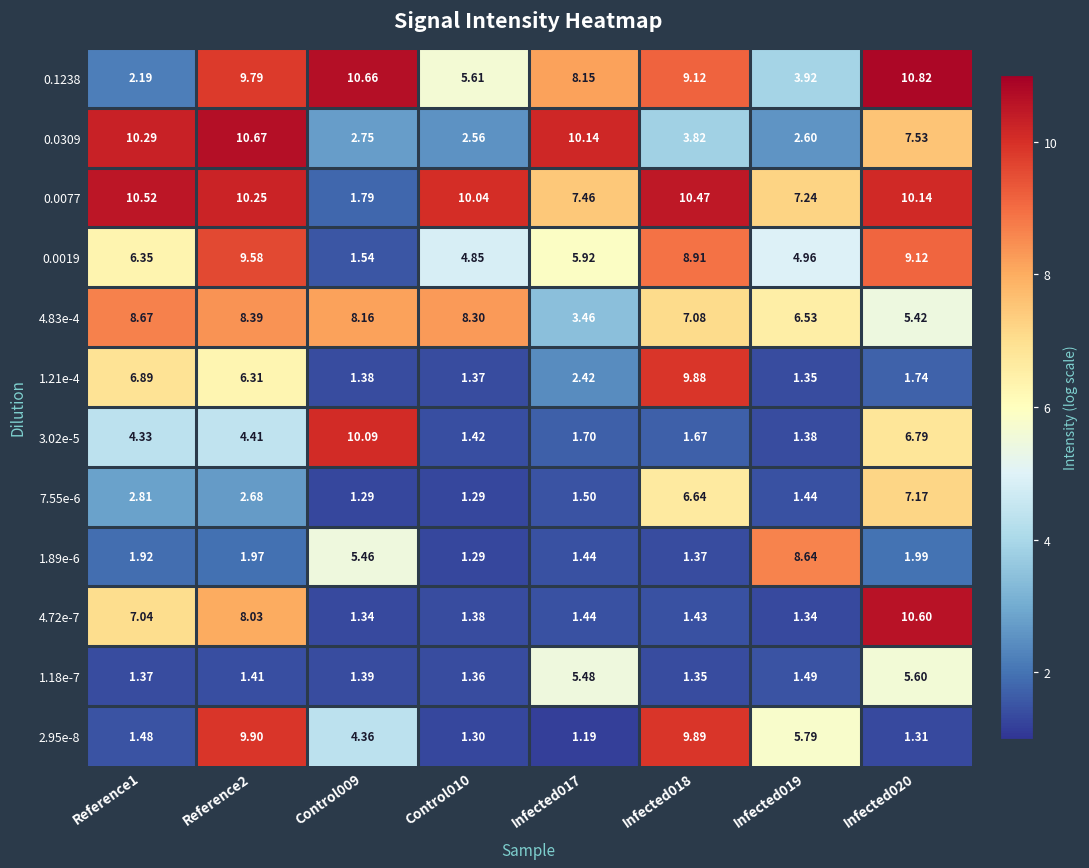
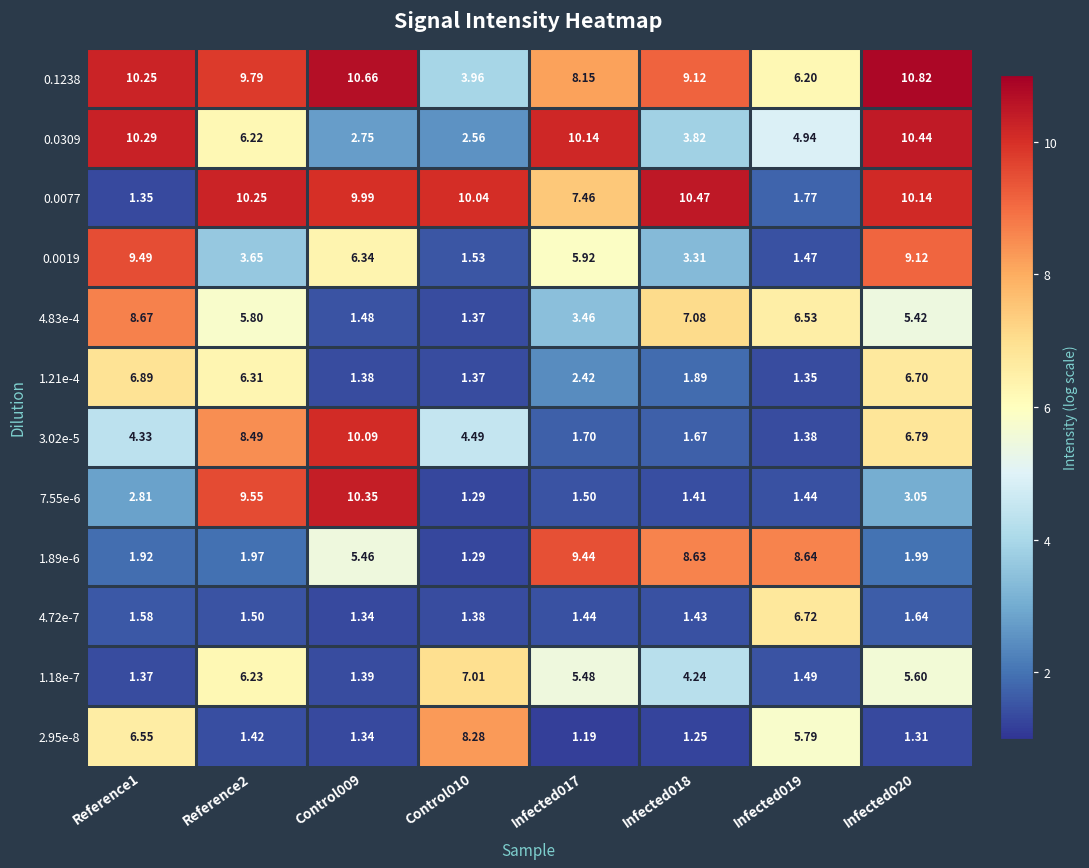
0.1238, Reference1: 2.19 -> 10.25
0.1238, Control010: 5.61 -> 3.96
0.1238, Infected019: 3.92 -> 6.20
0.0309, Reference2: 10.67 -> 6.22
0.0309, Infected019: 2.60 -> 4.94
0.0309, Infected020: 7.53 -> 10.44
0.0077, Reference1: 10.52 -> 1.35
0.0077, Control009: 1.79 -> 9.99
0.0077, Infected019: 7.24 -> 1.77
0.0019, Reference1: 6.35 -> 9.49
0.0019, Reference2: 9.58 -> 3.65
0.0019, Control009: 1.54 -> 6.34
0.0019, Control010: 4.85 -> 1.53
0.0019, Infected018: 8.91 -> 3.31
0.0019, Infected019: 4.96 -> 1.47
4.83e-4, Reference2: 8.39 -> 5.80
4.83e-4, Control009: 8.16 -> 1.48
4.83e-4, Control010: 8.30 -> 1.37
1.21e-4, Infected018: 9.88 -> 1.89
1.21e-4, Infected020: 1.74 -> 6.70
3.02e-5, Reference2: 4.41 -> 8.49
3.02e-5, Control010: 1.42 -> 4.49
7.55e-6, Reference2: 2.68 -> 9.55
7.55e-6, Control009: 1.29 -> 10.35
7.55e-6, Infected018: 6.64 -> 1.41
7.55e-6, Infected020: 7.17 -> 3.05
1.89e-6, Infected017: 1.44 -> 9.44
1.89e-6, Infected018: 1.37 -> 8.63
4.72e-7, Reference1: 7.04 -> 1.58
4.72e-7, Reference2: 8.03 -> 1.50
4.72e-7, Infected019: 1.34 -> 6.72
4.72e-7, Infected020: 10.60 -> 1.64
1.18e-7, Reference2: 1.41 -> 6.23
1.18e-7, Control010: 1.36 -> 7.01
1.18e-7, Infected018: 1.35 -> 4.24
2.95e-8, Reference1: 1.48 -> 6.55
2.95e-8, Reference2: 9.90 -> 1.42
2.95e-8, Control009: 4.36 -> 1.34
2.95e-8, Control010: 1.30 -> 8.28
2.95e-8, Infected018: 9.89 -> 1.25
